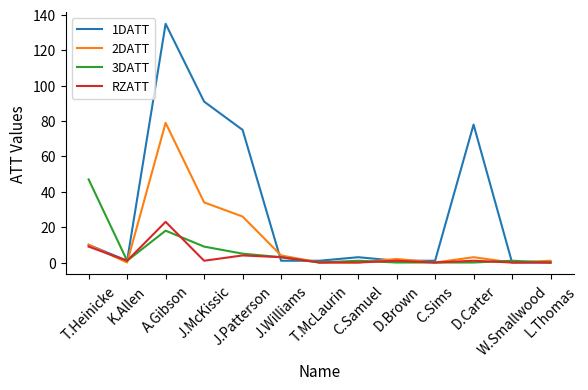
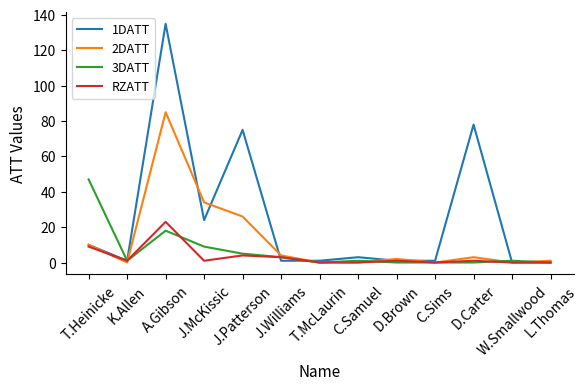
2DATT, A.Gibson: 79 -> 85
1DATT, J.McKissic: 91 -> 24
